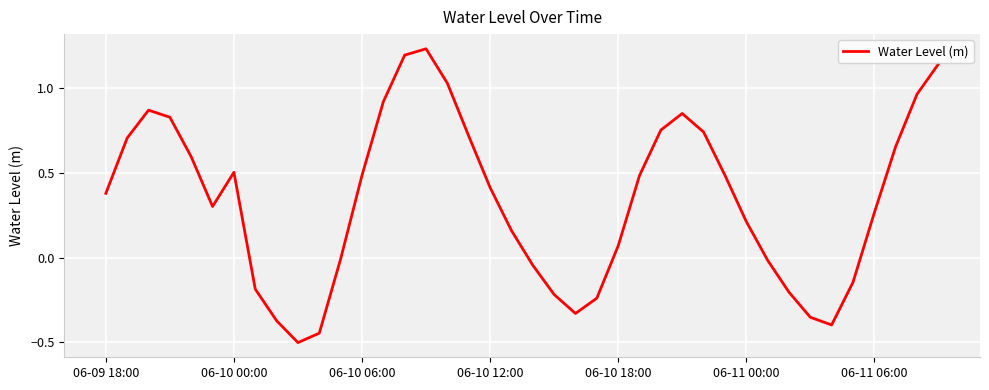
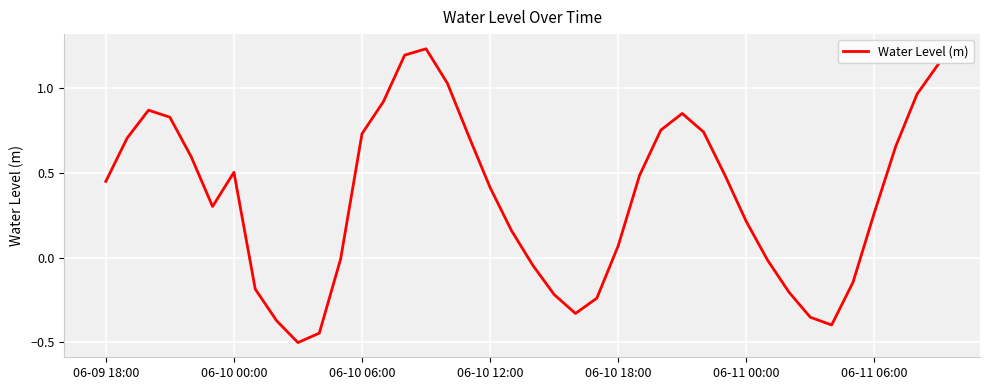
06-09 18:00: 0.38 -> 0.45
06-10 06:00: 0.48 -> 0.73
